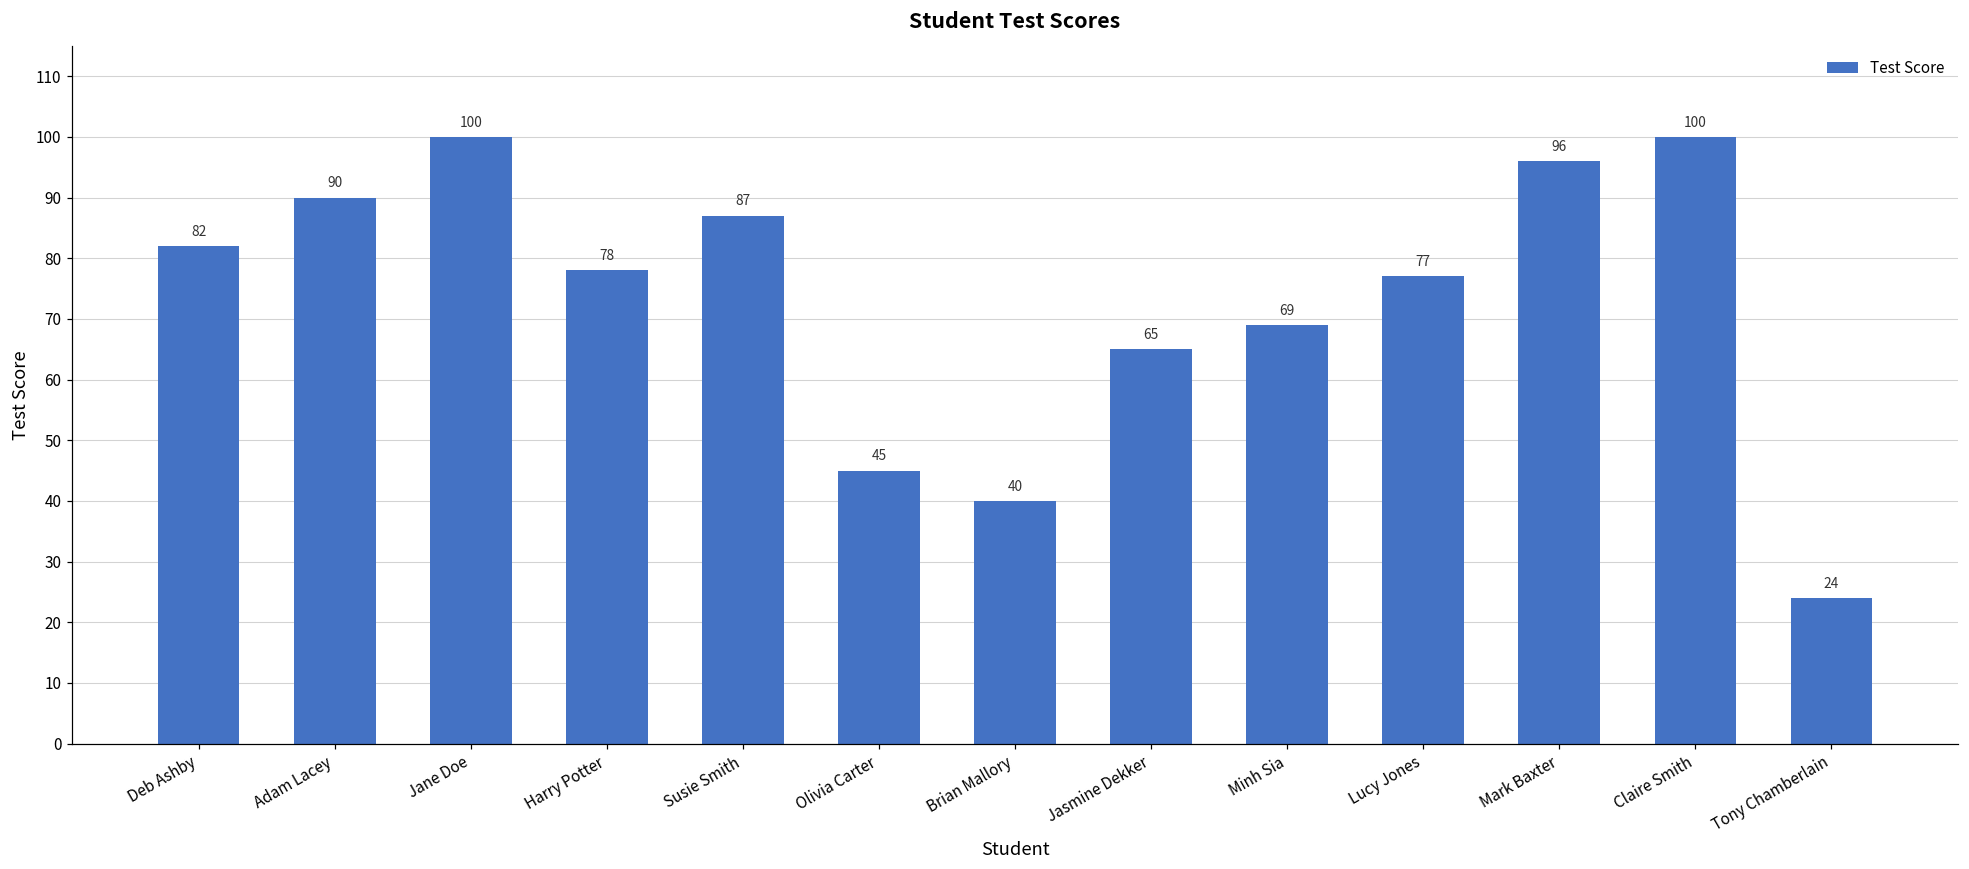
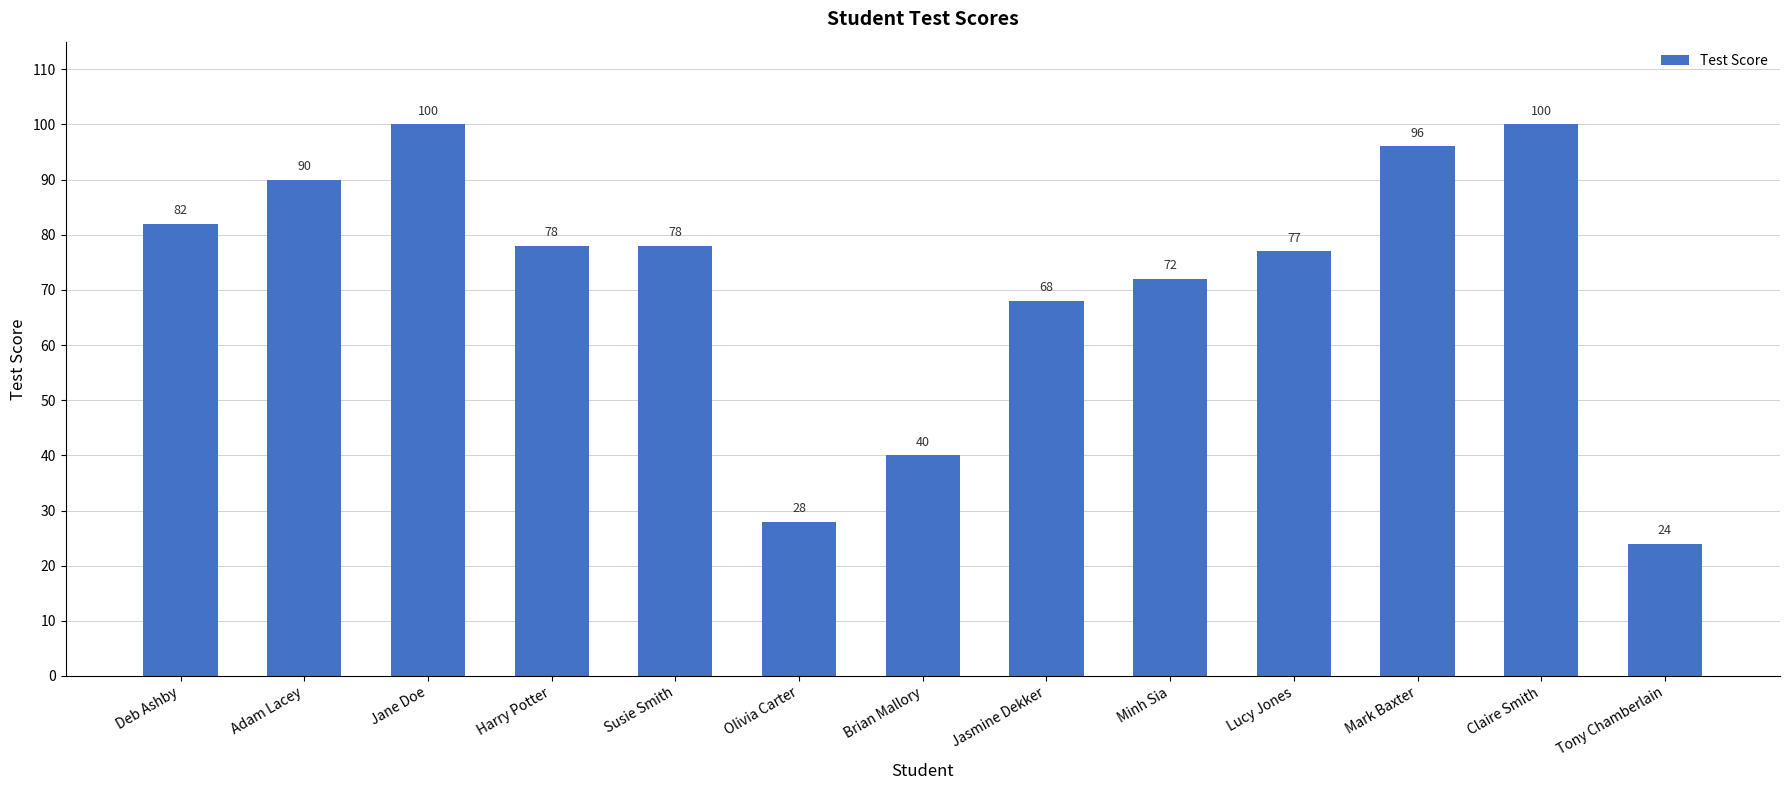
Susie Smith: 87 -> 78
Olivia Carter: 45 -> 28
Jasmine Dekker: 65 -> 68
Minh Sia: 69 -> 72
